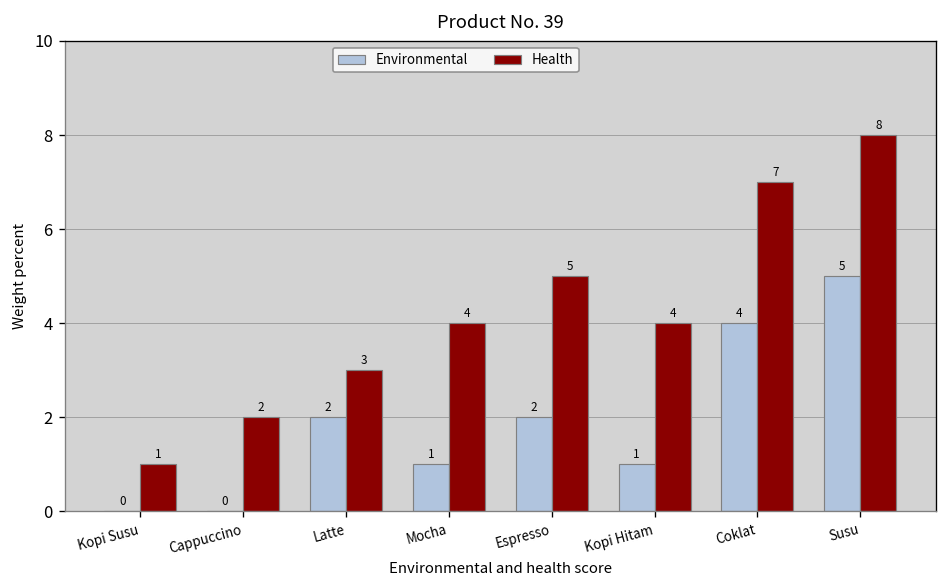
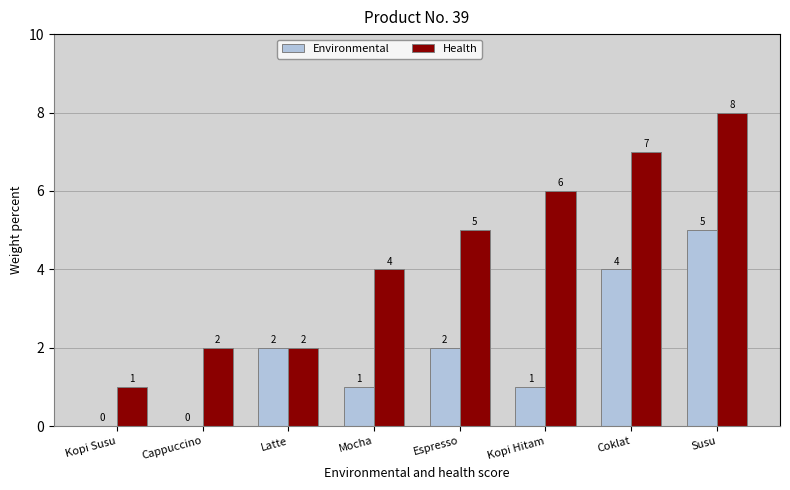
Health, Latte: 3 -> 2
Health, Kopi Hitam: 4 -> 6
